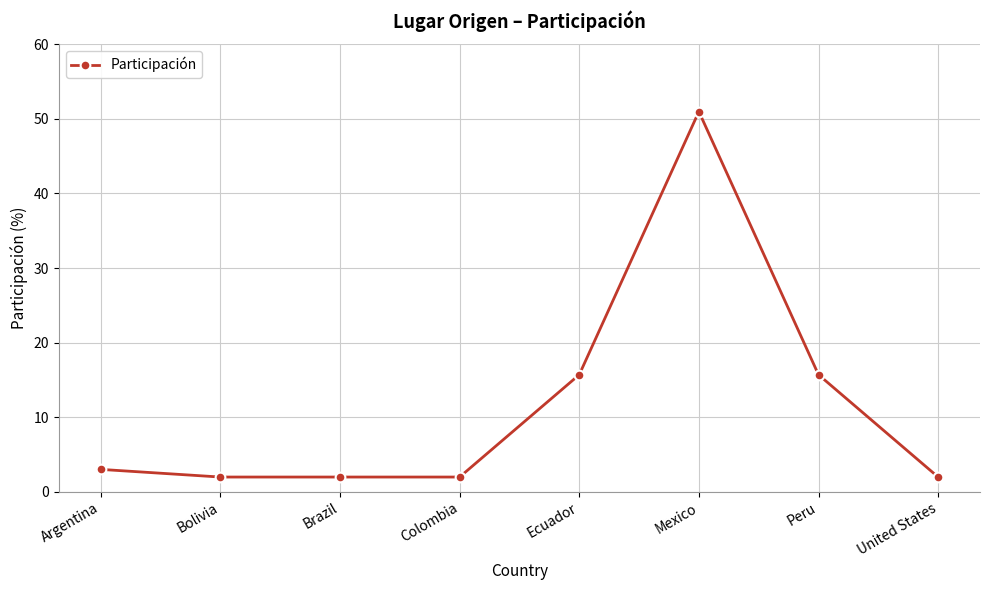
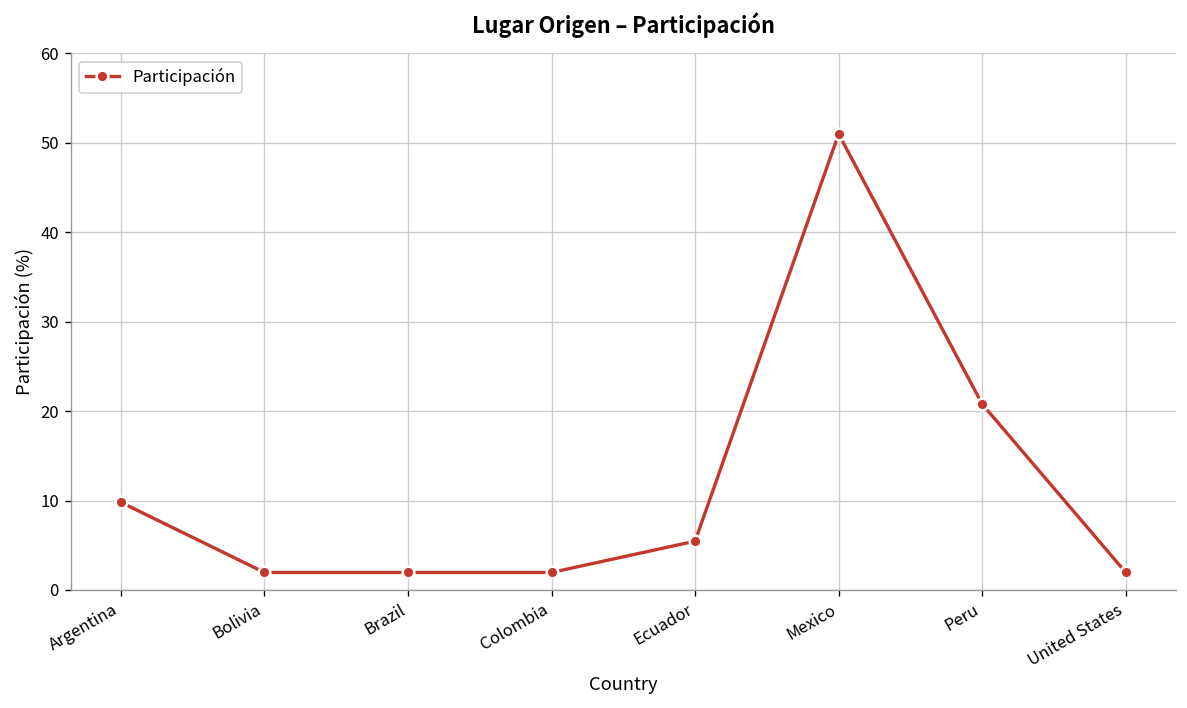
Argentina: 3 -> 10
Ecuador: 16 -> 5
Peru: 16 -> 21
